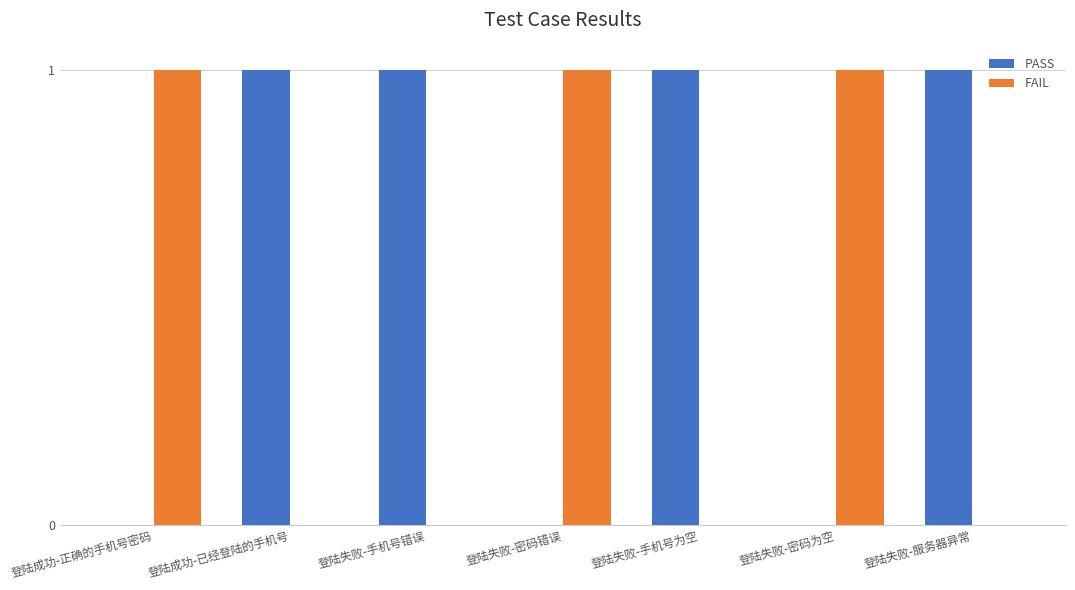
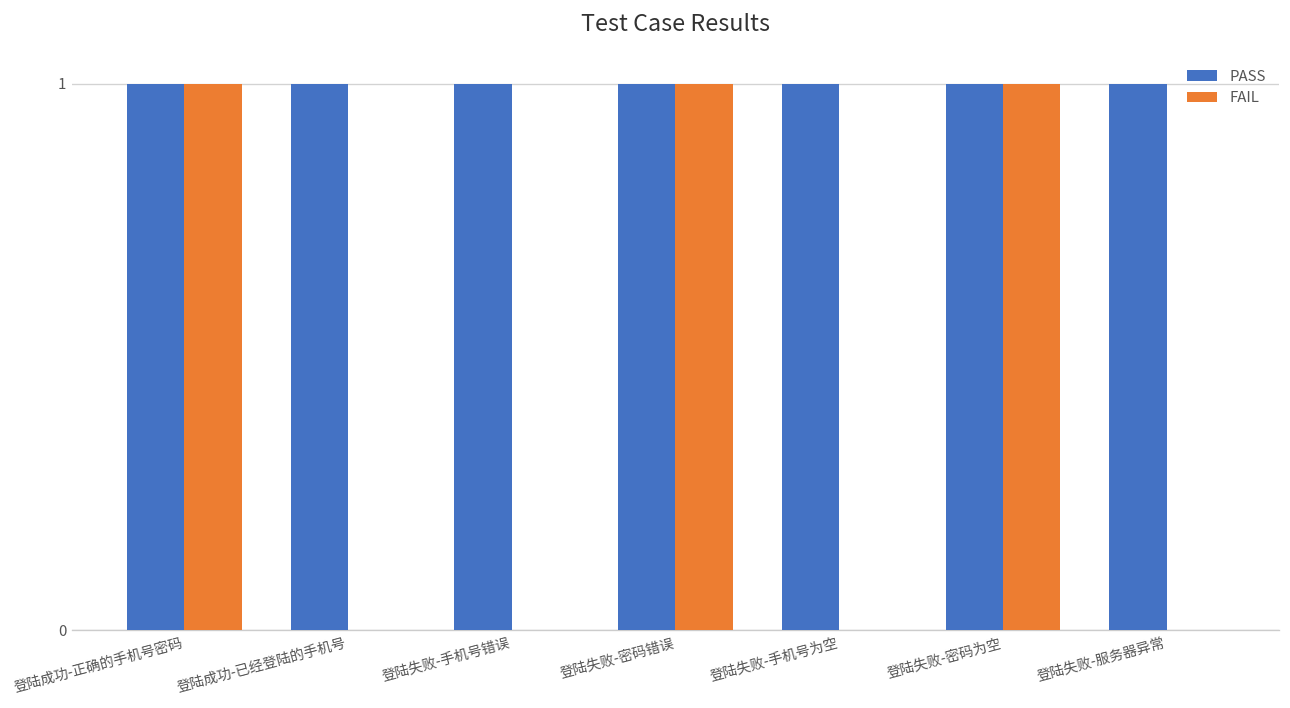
PASS, 登陆成功-正确的手机号密码: 0 -> 1
PASS, 登陆失败-密码错误: 0 -> 1
PASS, 登陆失败-密码为空: 0 -> 1
